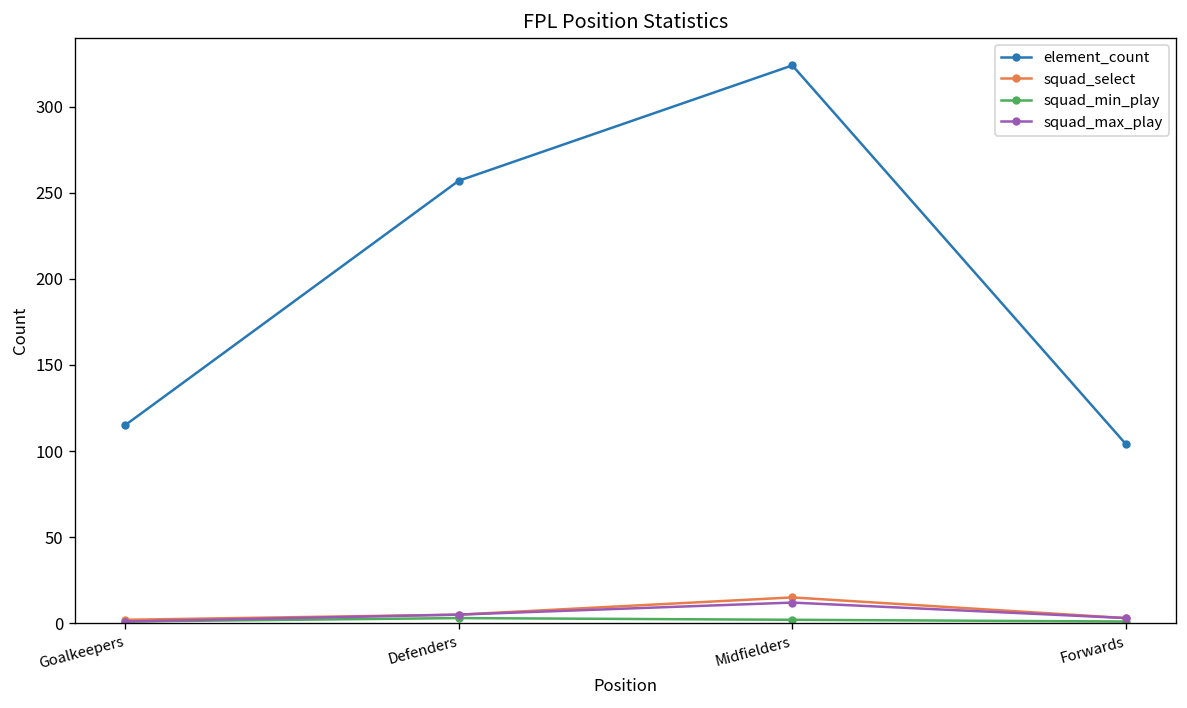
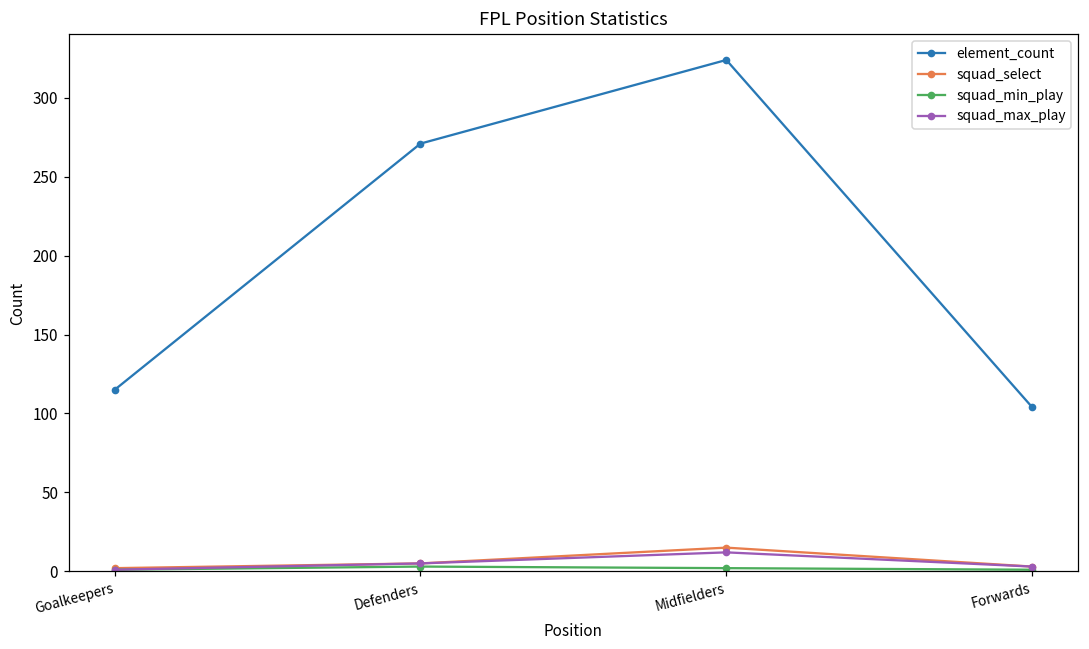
element_count, Defenders: 257 -> 271
